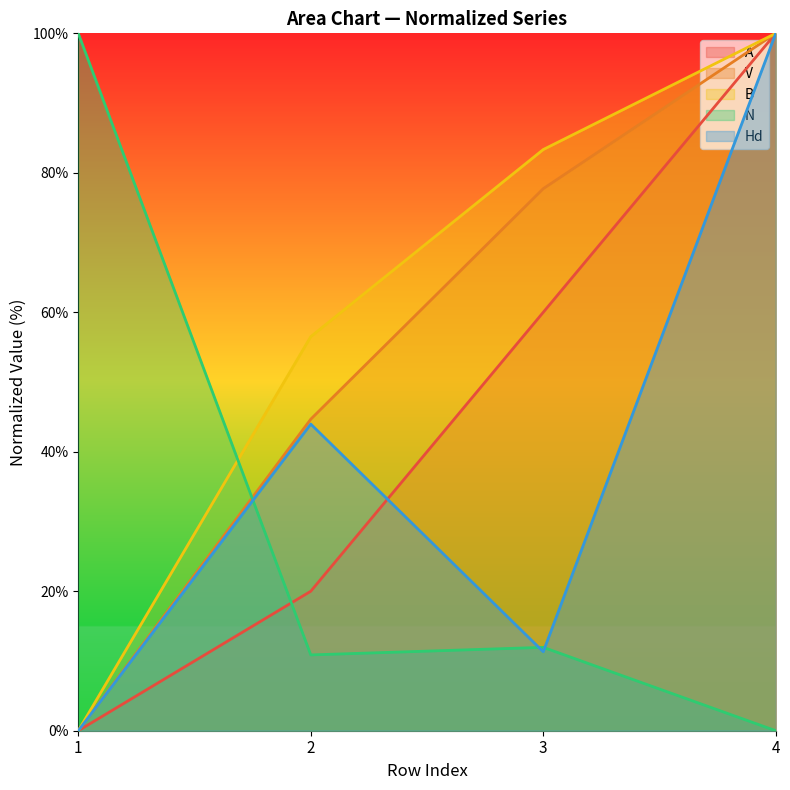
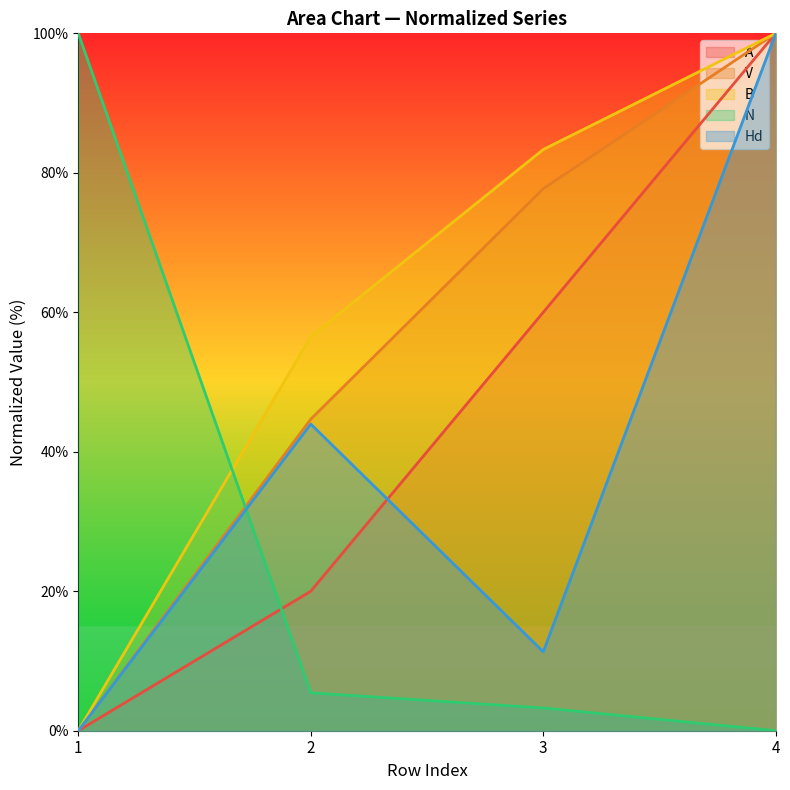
N, 2: 11% -> 5%
N, 3: 12% -> 3%
